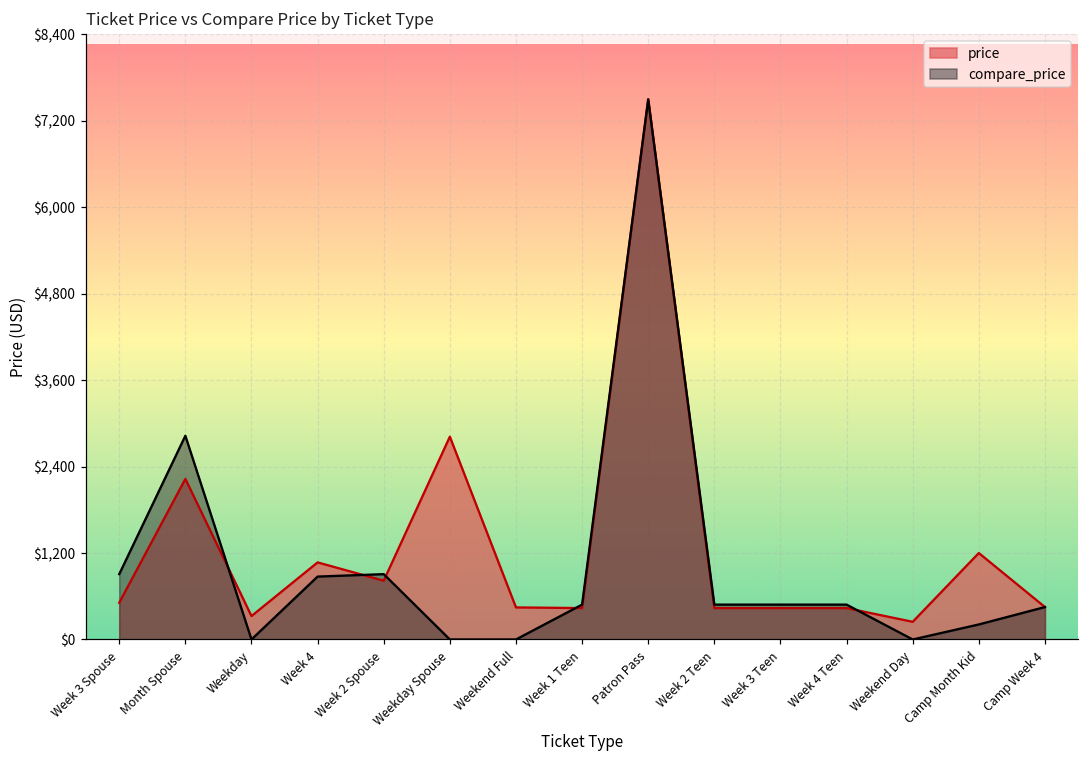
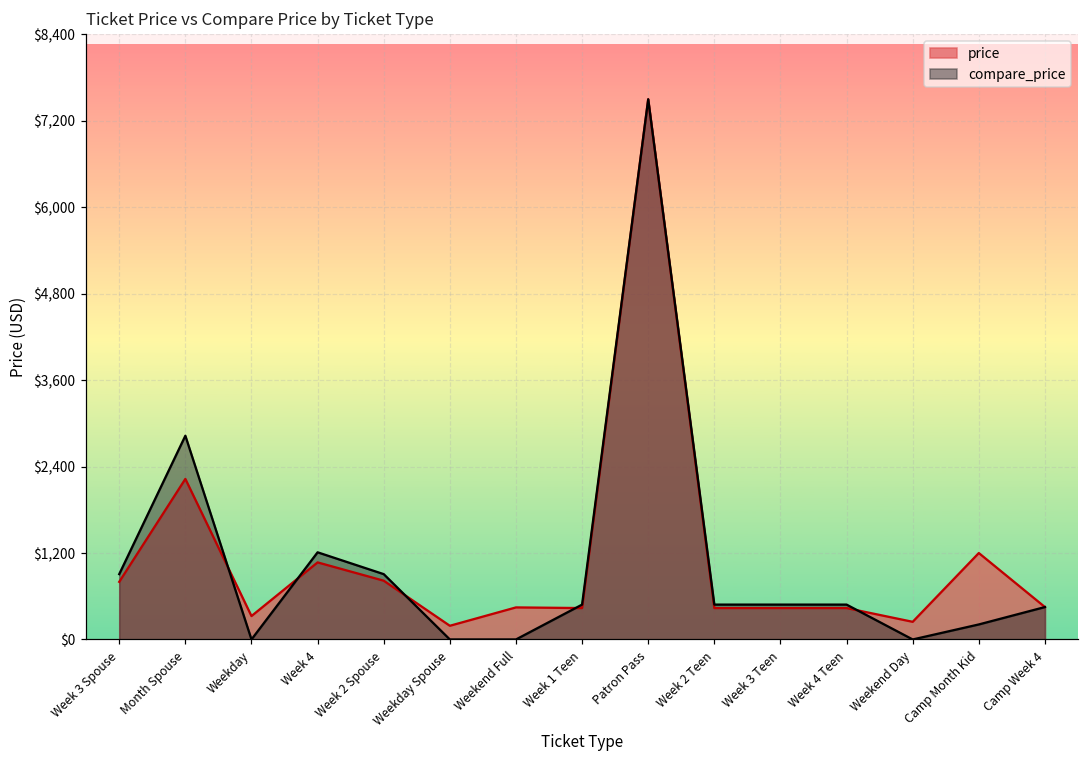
price, Week 3 Spouse: $500 -> $800
compare_price, Week 4: $900 -> $1,200
price, Weekday Spouse: $2,800 -> $200
